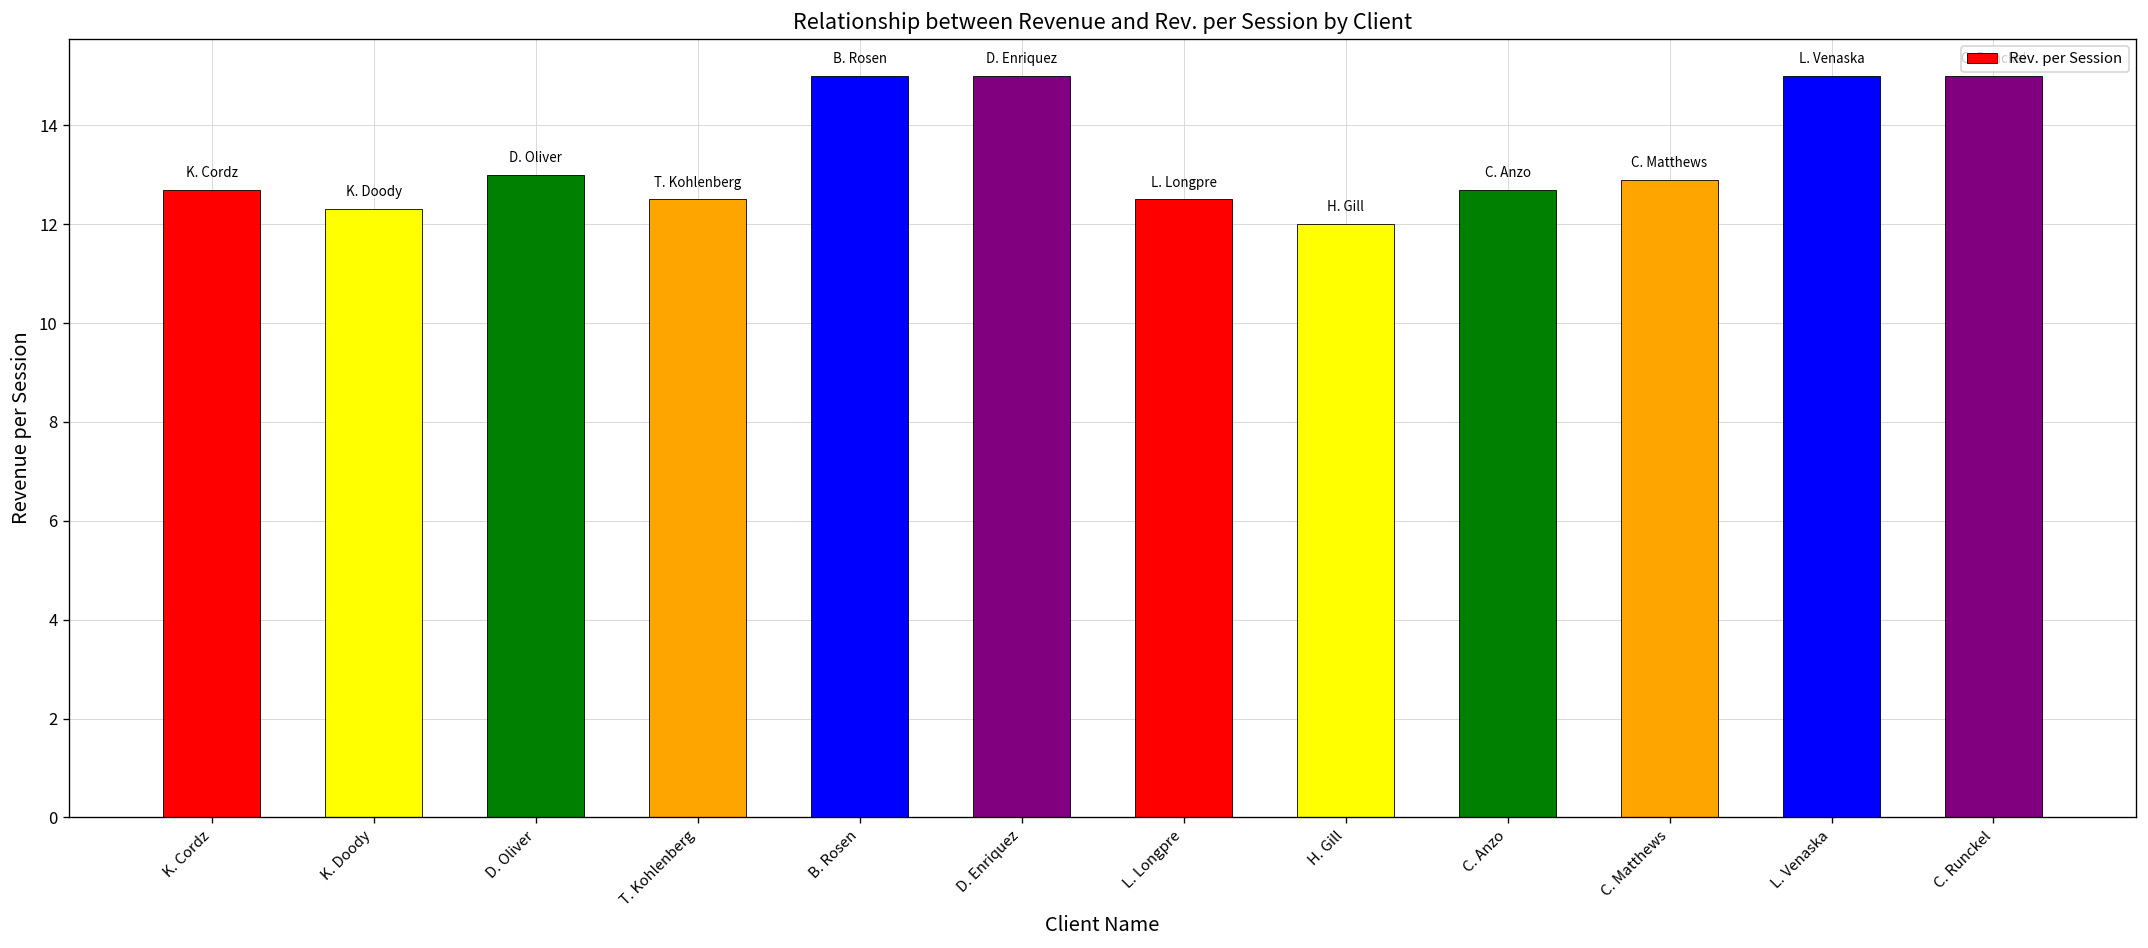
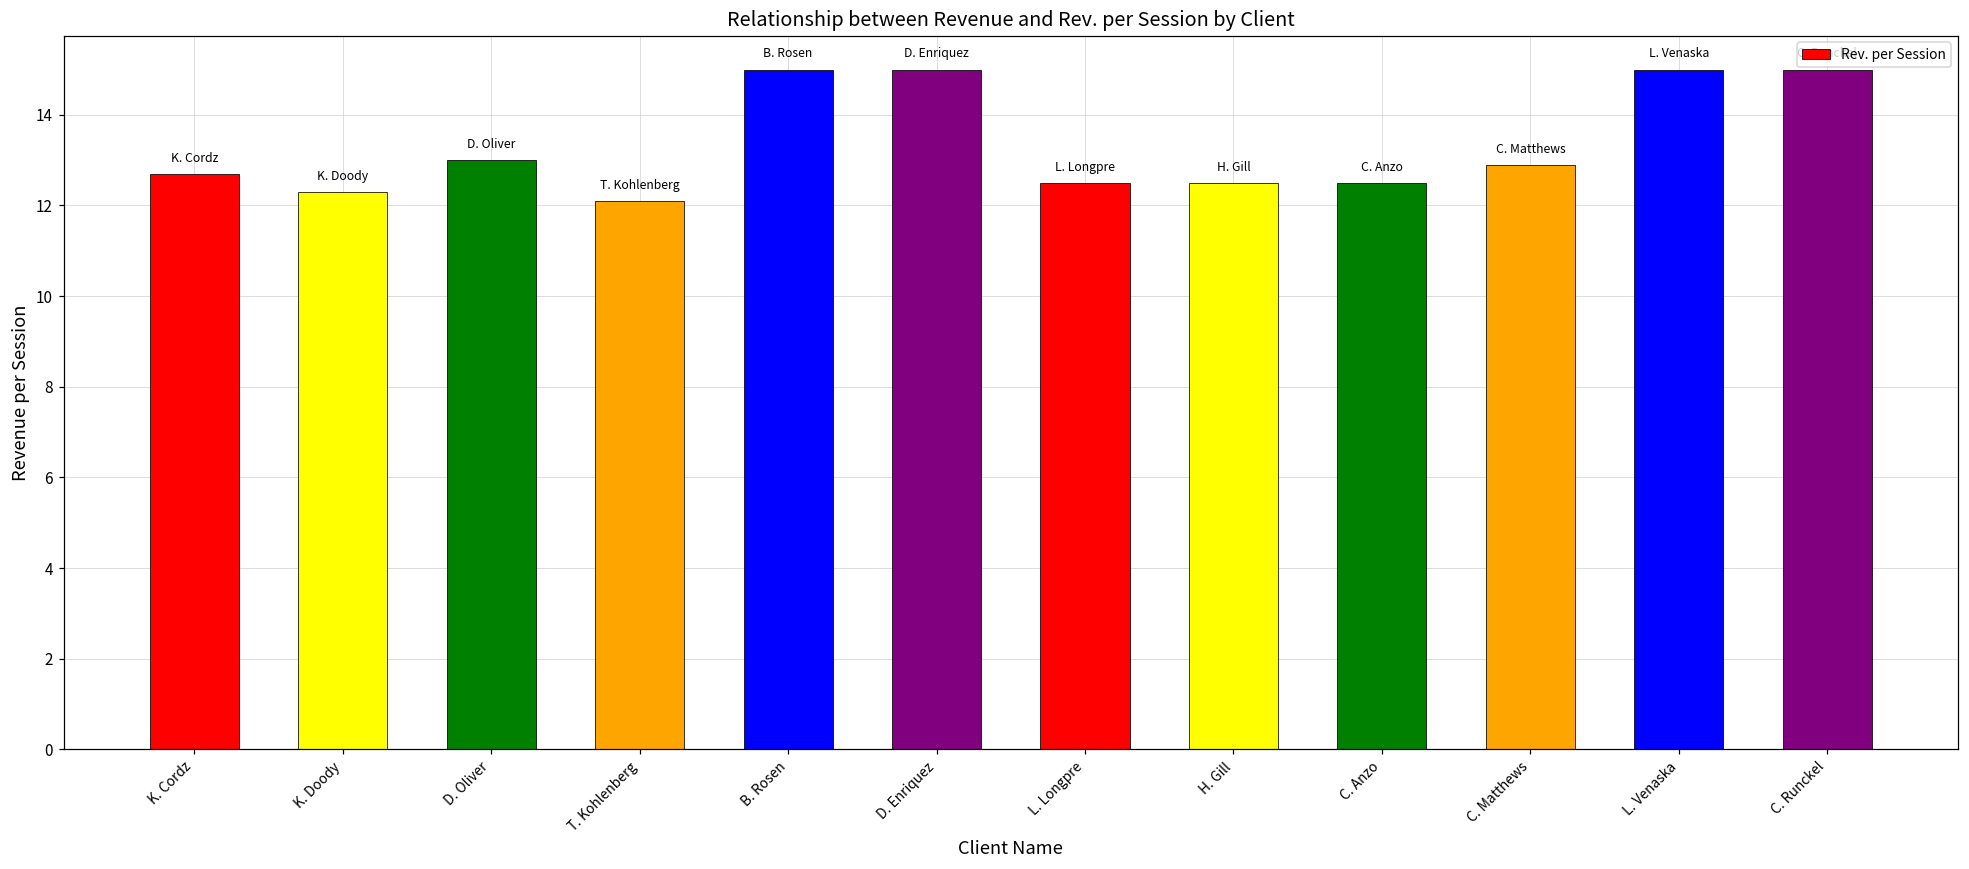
T. Kohlenberg: 12.5 -> 12.1
H. Gill: 12.0 -> 12.5
C. Anzo: 12.7 -> 12.5
